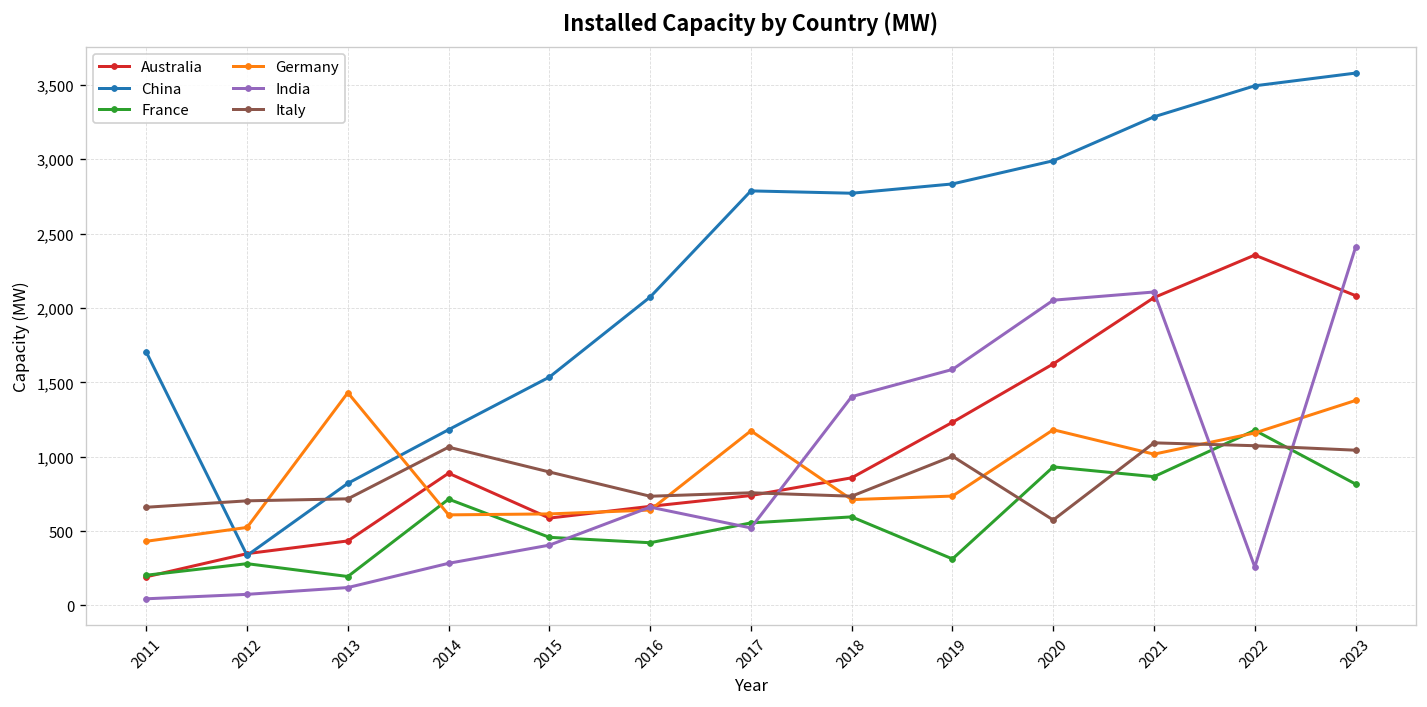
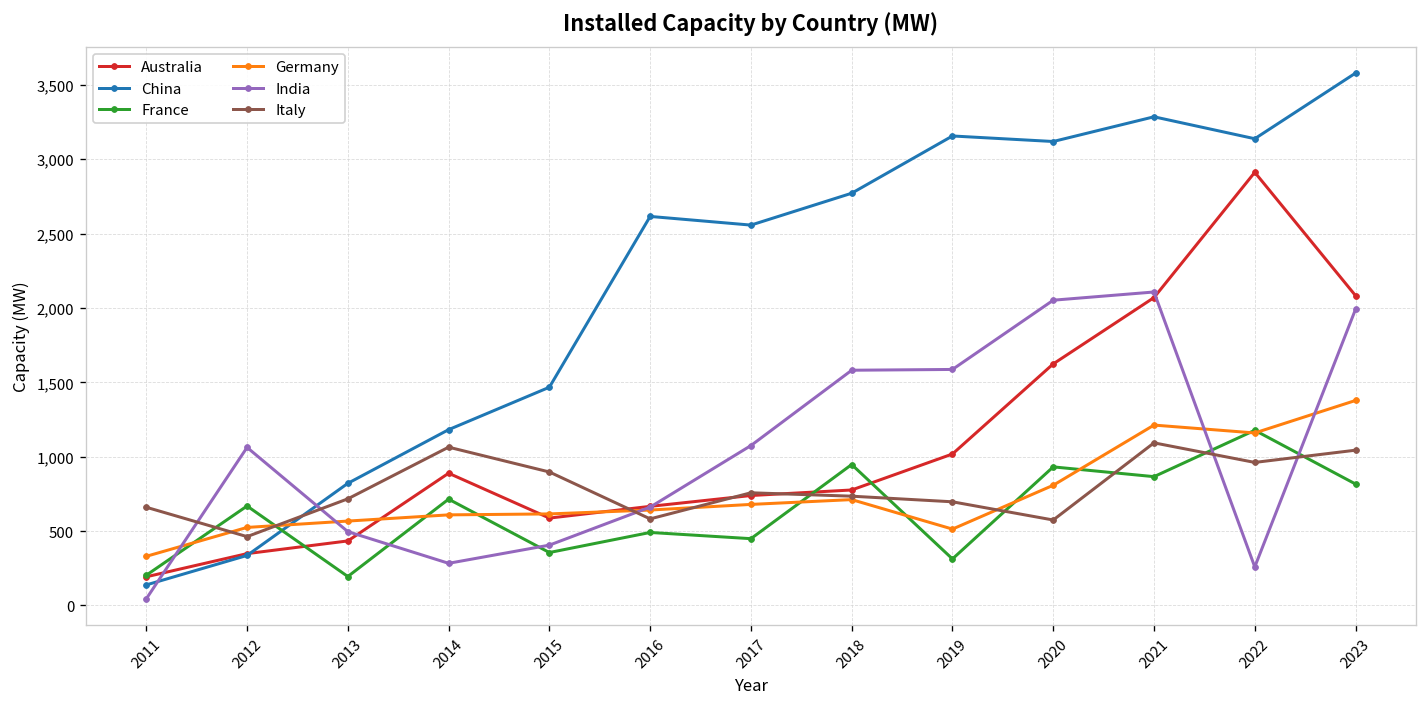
China, 2011: 1,700 -> 140
Germany, 2011: 430 -> 330
France, 2012: 280 -> 670
India, 2012: 70 -> 1,060
Italy, 2012: 700 -> 460
Germany, 2013: 1,430 -> 570
India, 2013: 120 -> 500
China, 2015: 1,540 -> 1,470
France, 2015: 460 -> 360
China, 2016: 2,070 -> 2,620
France, 2016: 420 -> 490
Italy, 2016: 730 -> 580
China, 2017: 2,790 -> 2,560
France, 2017: 550 -> 450
Germany, 2017: 1,170 -> 680
India, 2017: 520 -> 1,070
Australia, 2018: 860 -> 780
France, 2018: 600 -> 950
India, 2018: 1,400 -> 1,580
Australia, 2019: 1,230 -> 1,020
China, 2019: 2,830 -> 3,160
Germany, 2019: 740 -> 510
Italy, 2019: 1,000 -> 700
China, 2020: 2,990 -> 3,120
Germany, 2020: 1,180 -> 810
Germany, 2021: 1,020 -> 1,210
Australia, 2022: 2,360 -> 2,910
China, 2022: 3,490 -> 3,140
Italy, 2022: 1,070 -> 960
India, 2023: 2,410 -> 1,990
